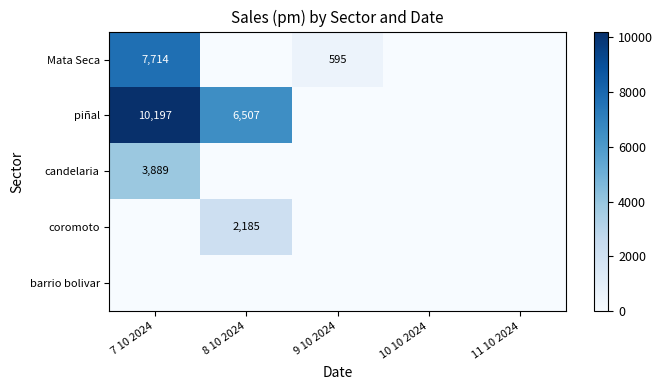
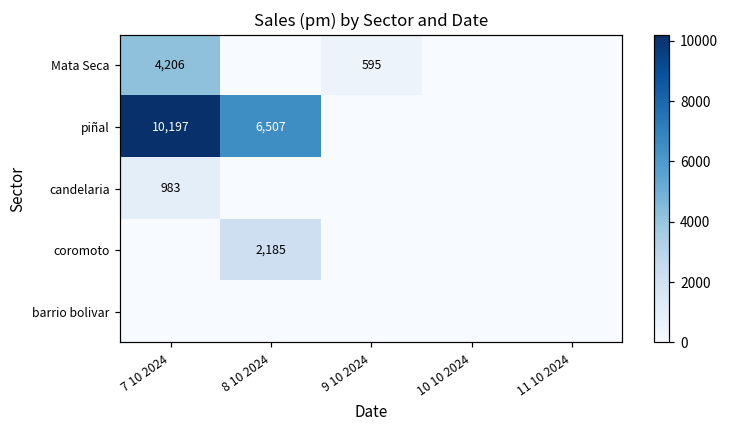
Mata Seca, 7 10 2024: 7,714 -> 4,206
candelaria, 7 10 2024: 3,889 -> 983
